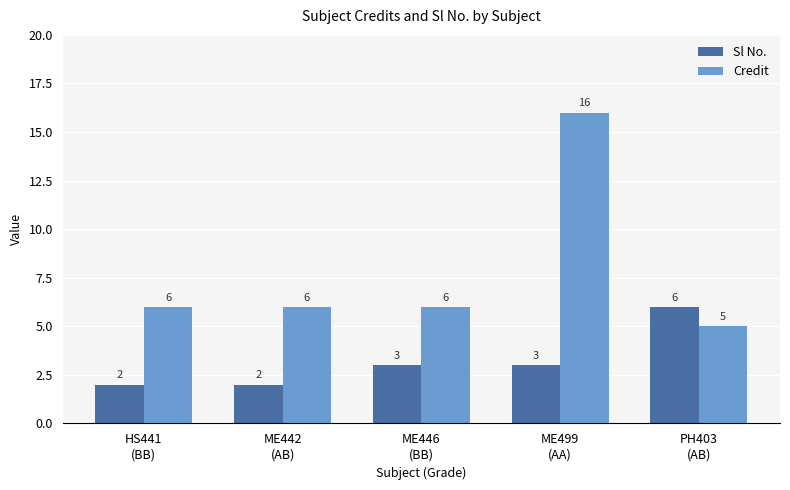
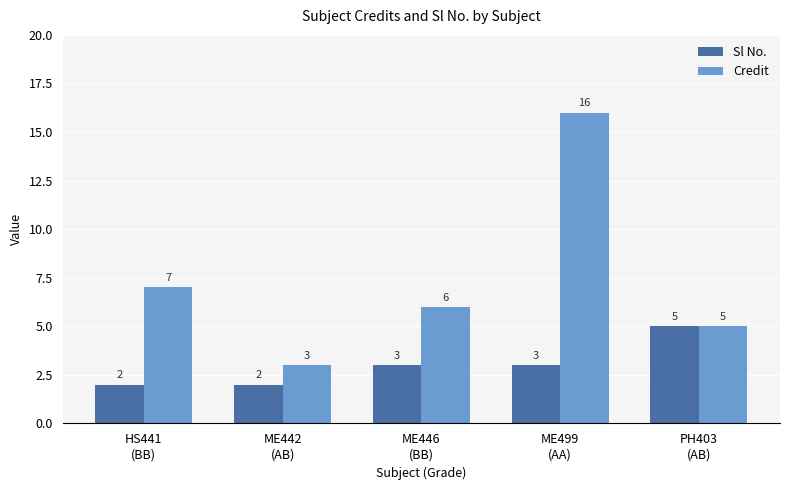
Credit, HS441 (BB): 6 -> 7
Credit, ME442 (AB): 6 -> 3
Sl No., PH403 (AB): 6 -> 5
